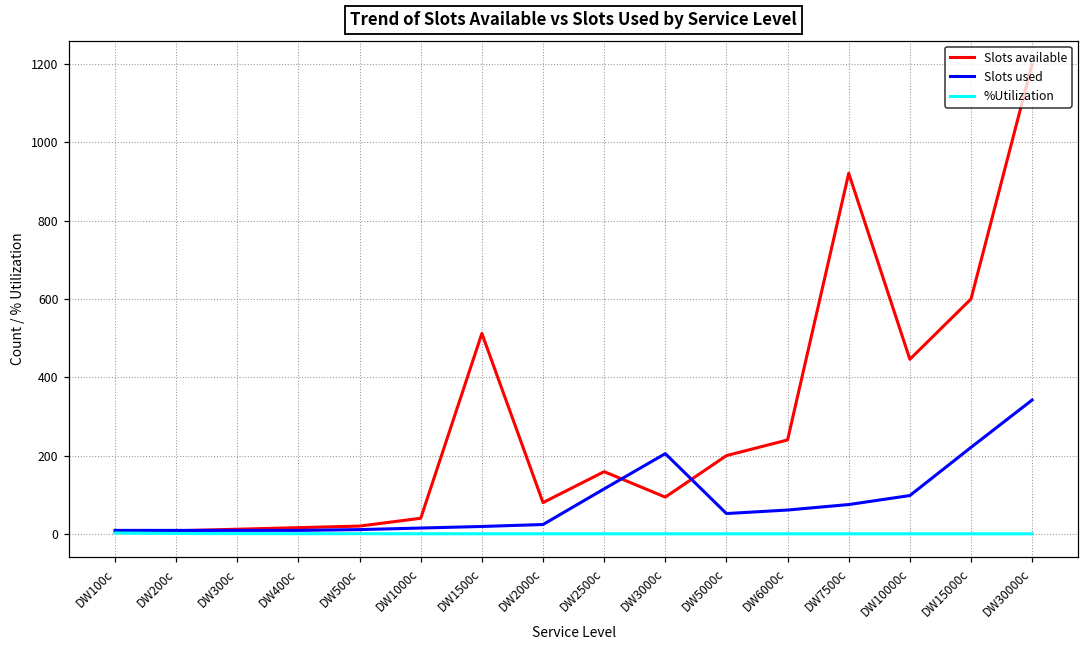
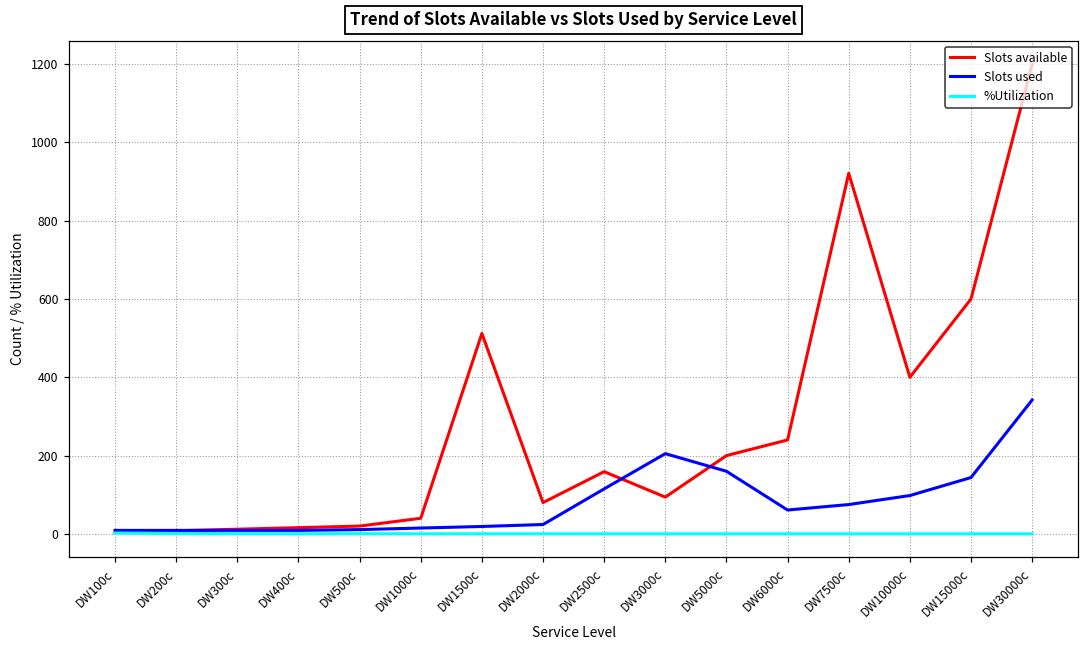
Slots used, DW5000c: 50 -> 160
Slots available, DW10000c: 450 -> 400
Slots used, DW15000c: 220 -> 140
